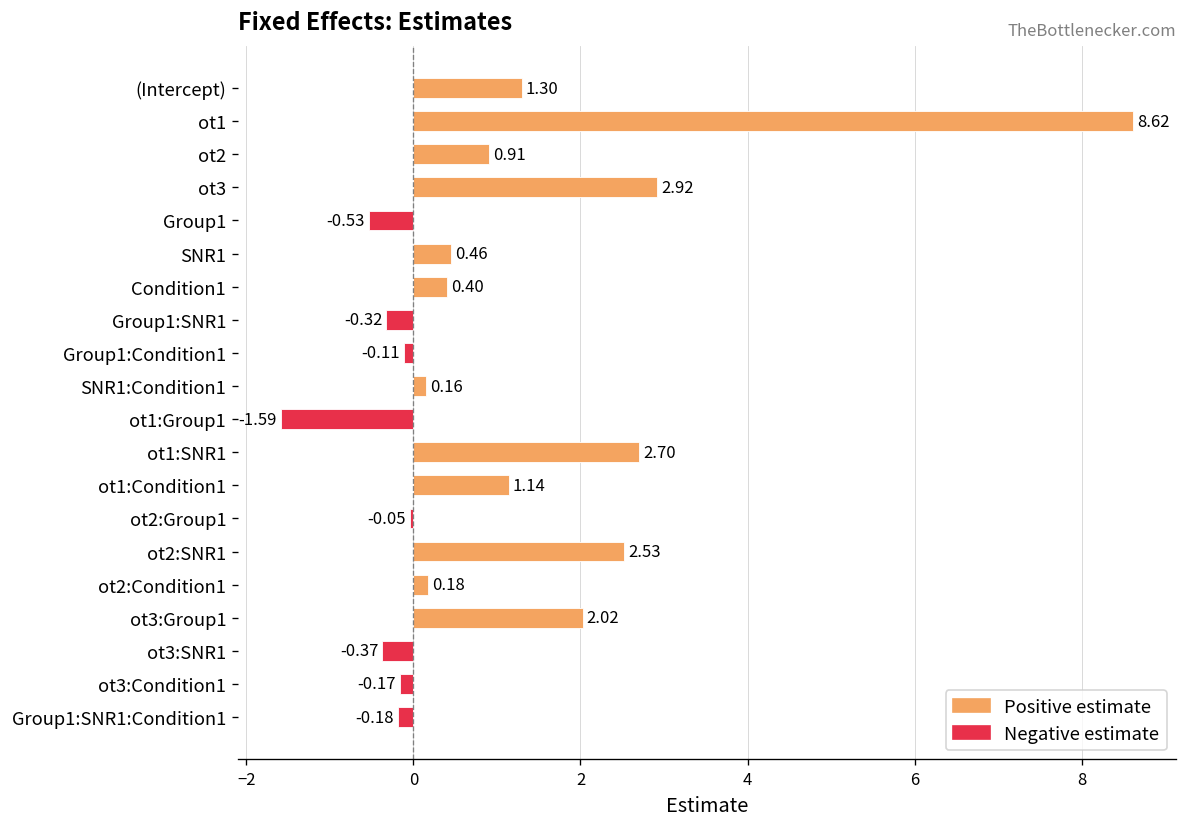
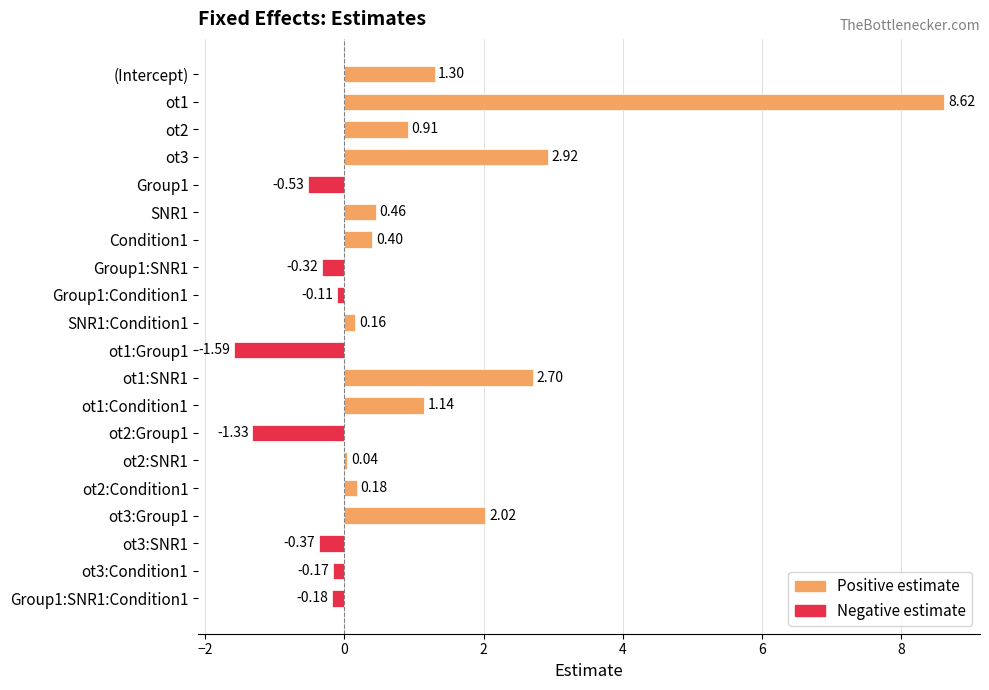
ot2:Group1: -0.05 -> -1.33
ot2:SNR1: 2.53 -> 0.04
